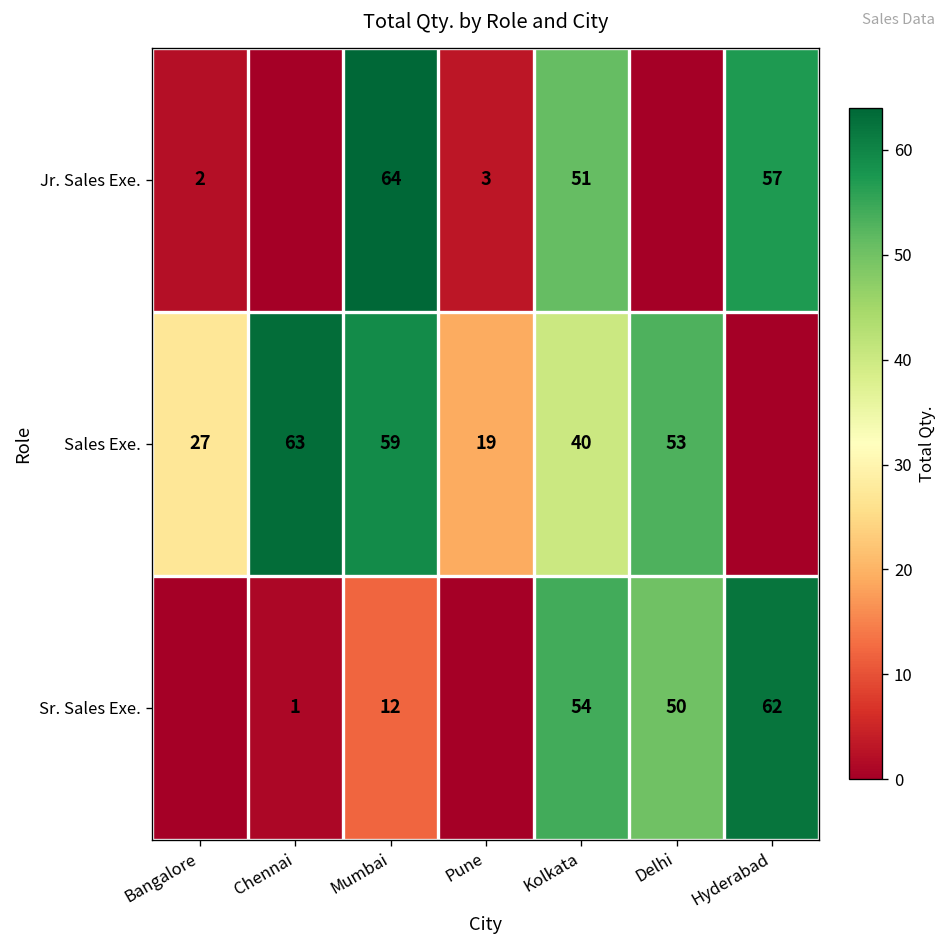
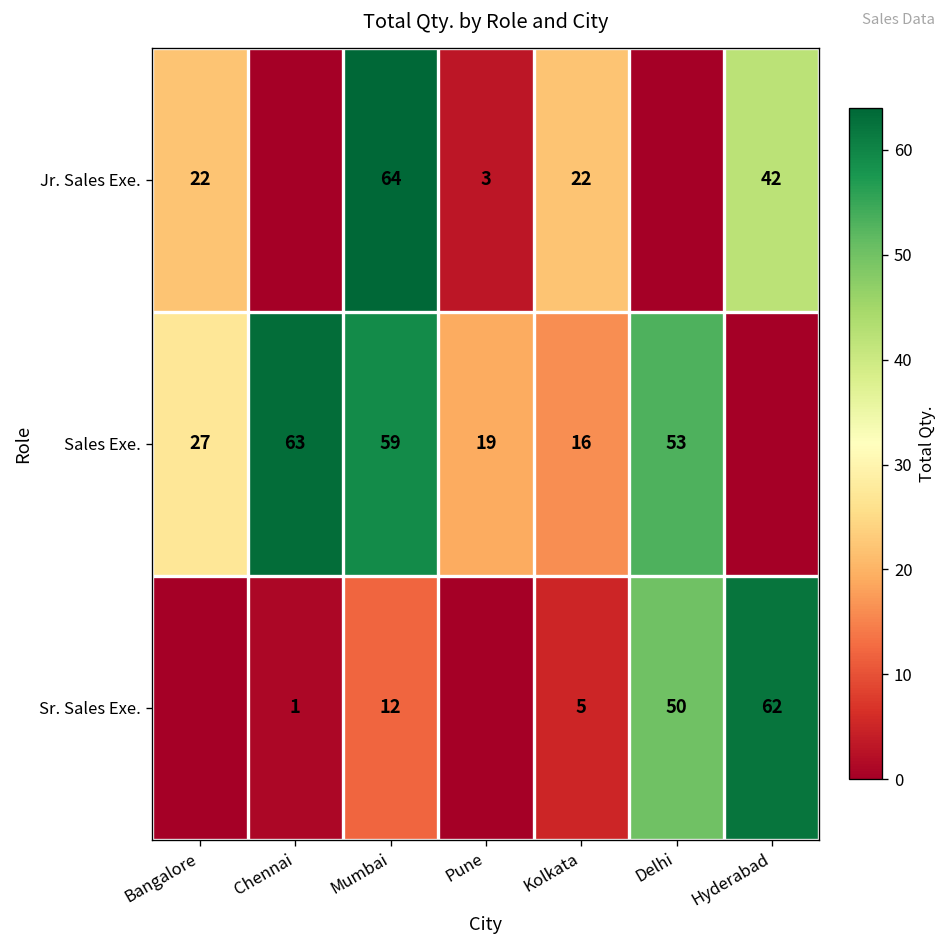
Jr. Sales Exe., Bangalore: 2 -> 22
Jr. Sales Exe., Kolkata: 51 -> 22
Jr. Sales Exe., Hyderabad: 57 -> 42
Sales Exe., Kolkata: 40 -> 16
Sr. Sales Exe., Kolkata: 54 -> 5
